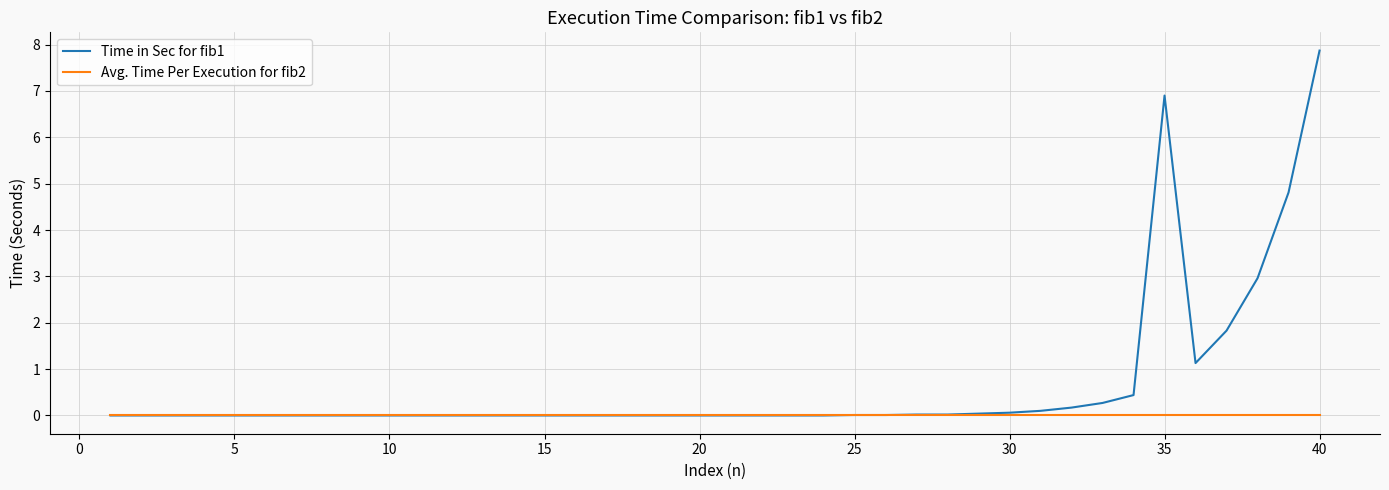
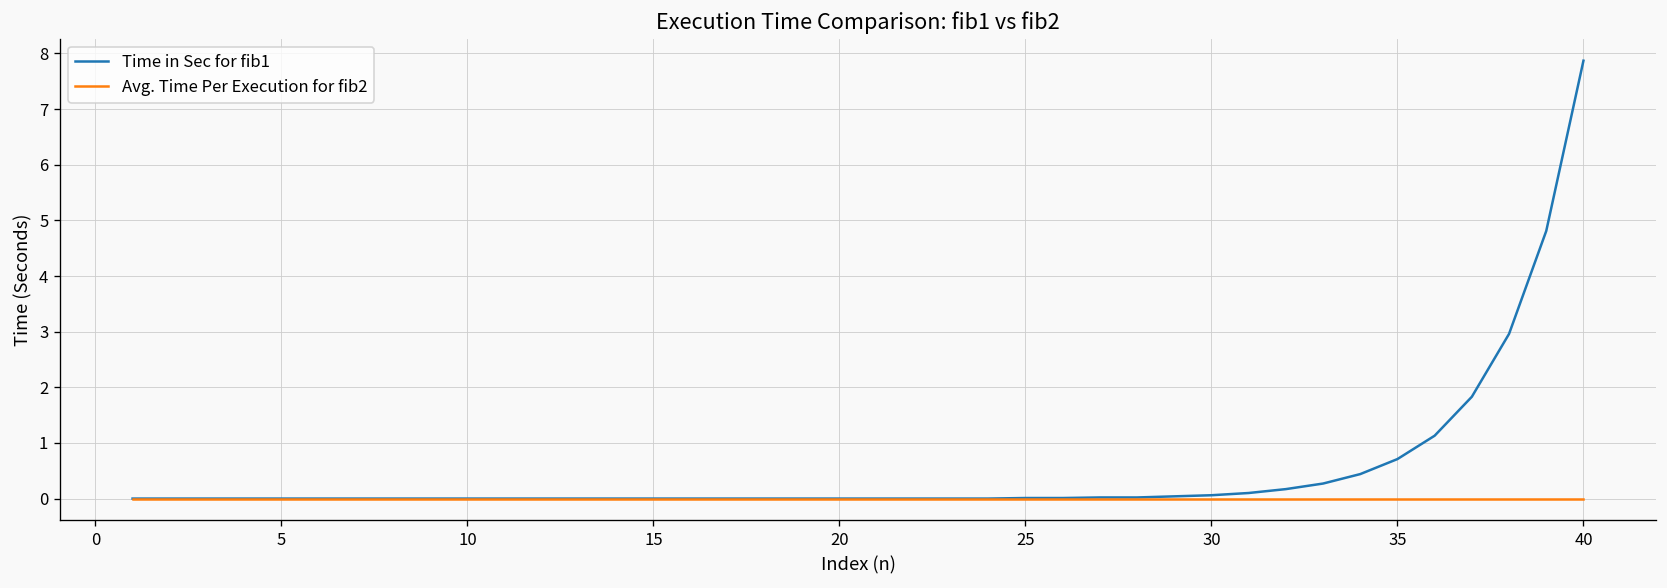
Time in Sec for fib1, 35: 6.9 -> 0.7
